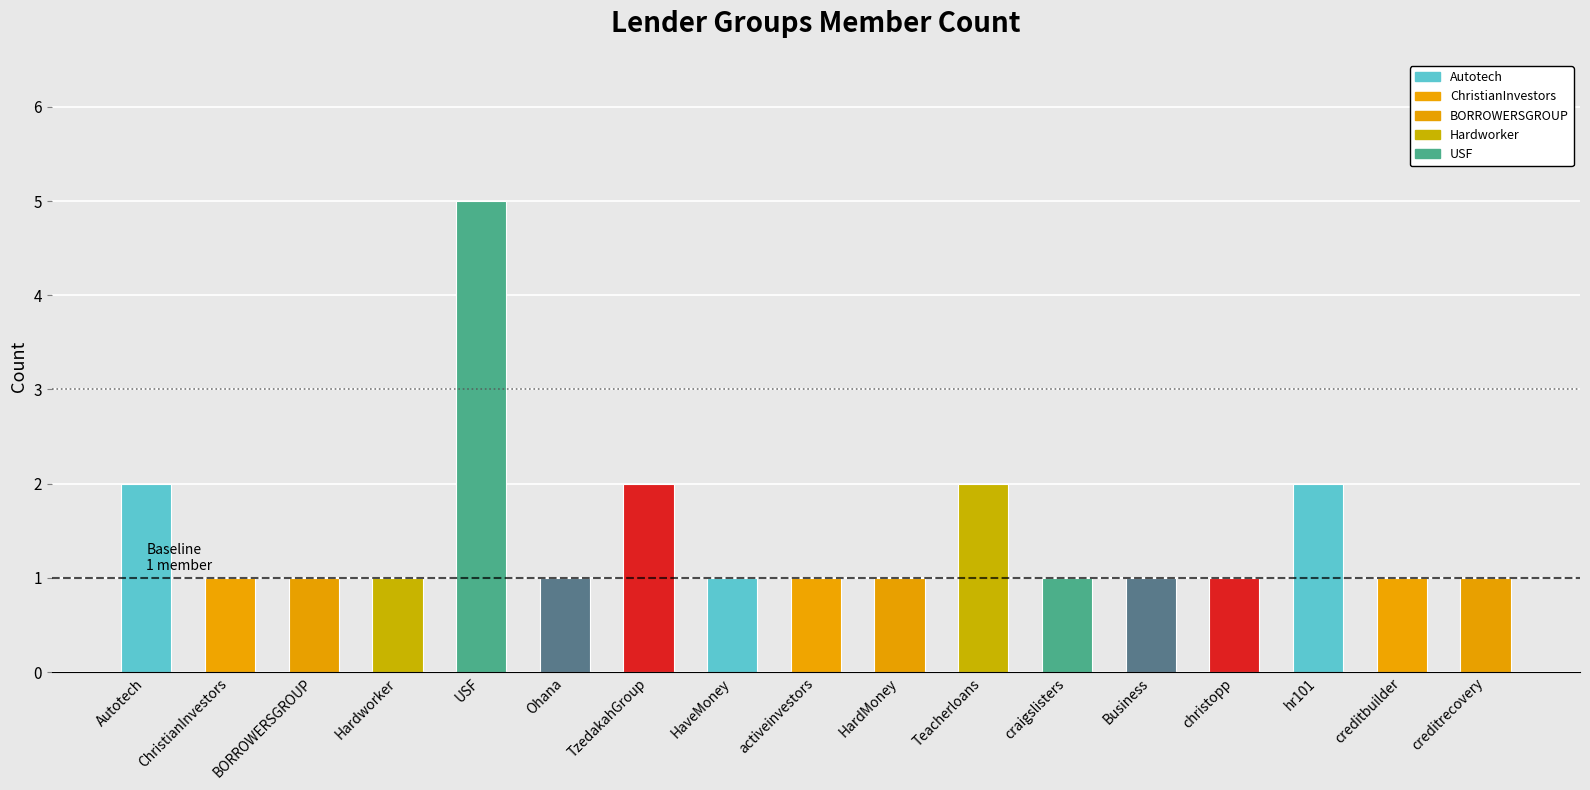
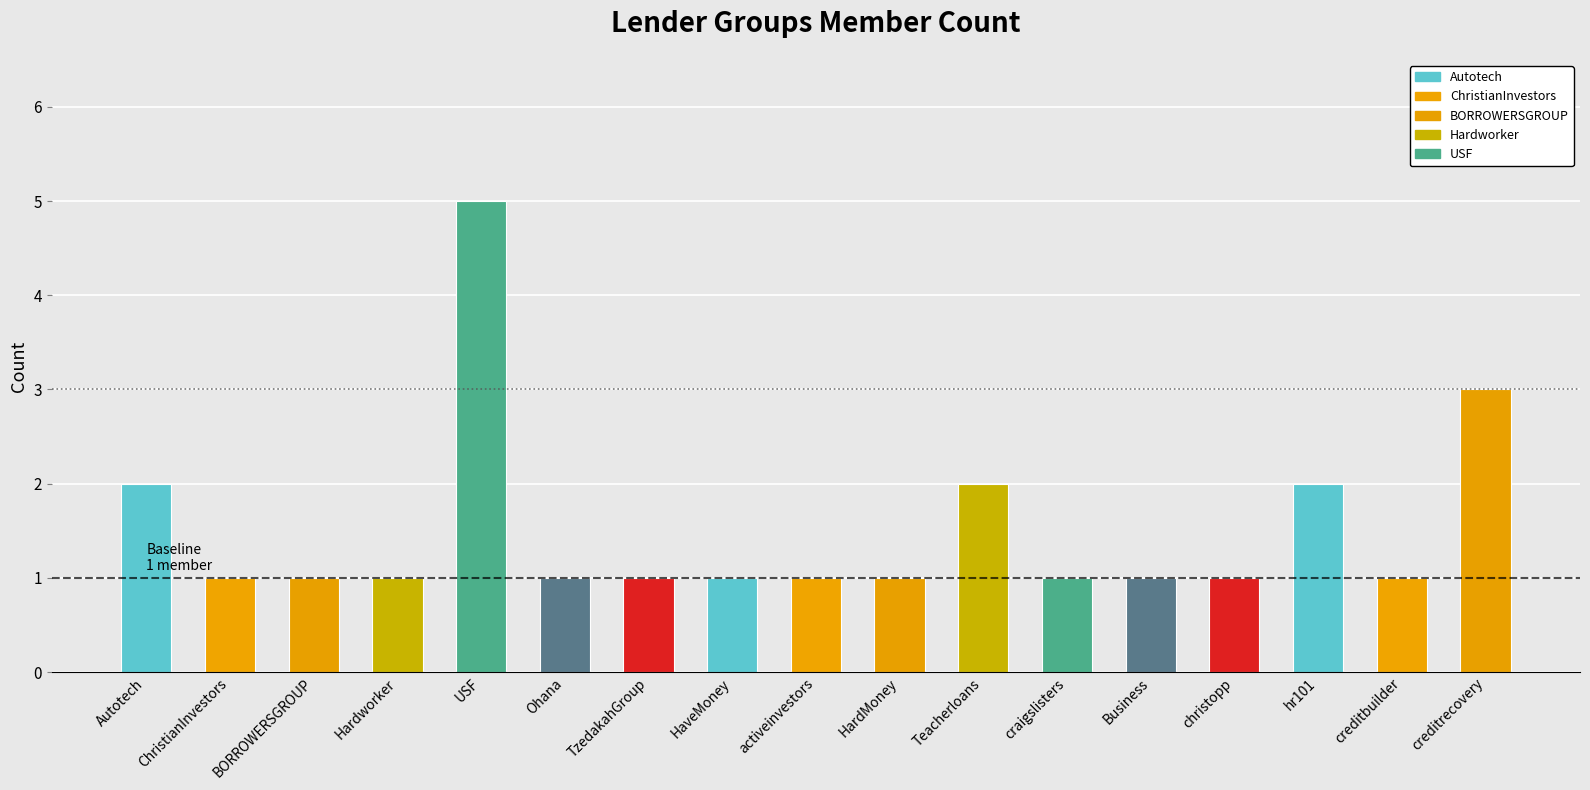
TzedakahGroup: 2 -> 1
creditrecovery: 1 -> 3
